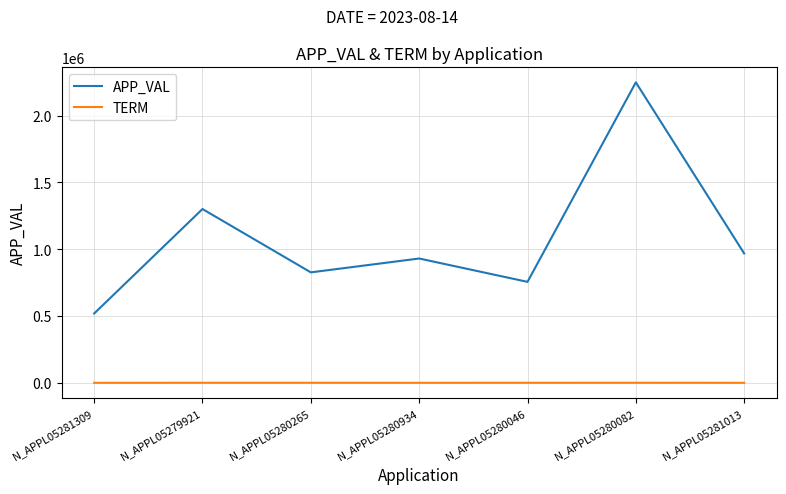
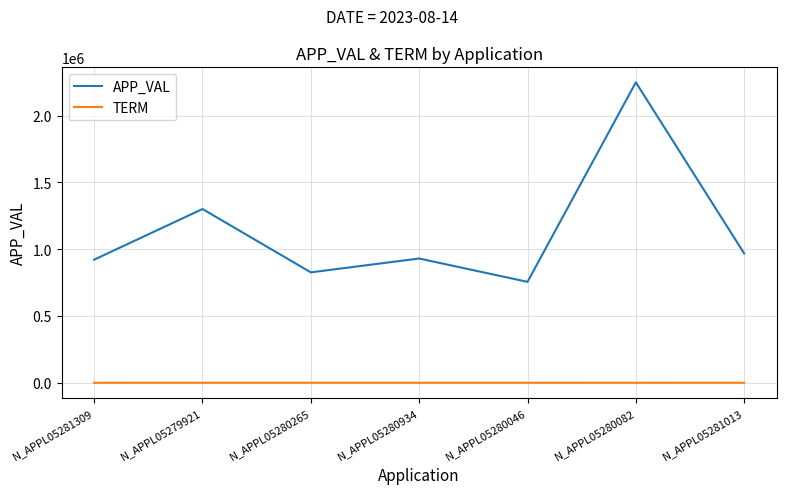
APP_VAL, N_APPL05281309: 520000 -> 920000
